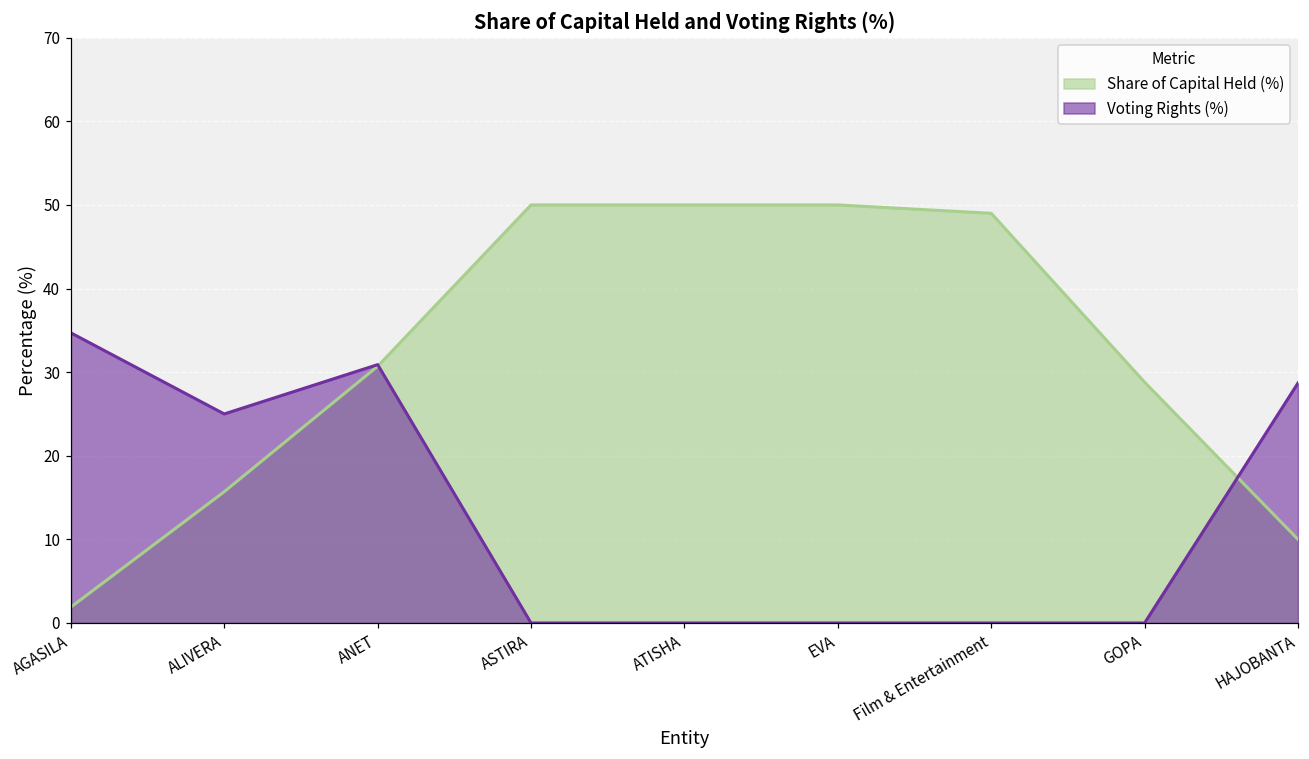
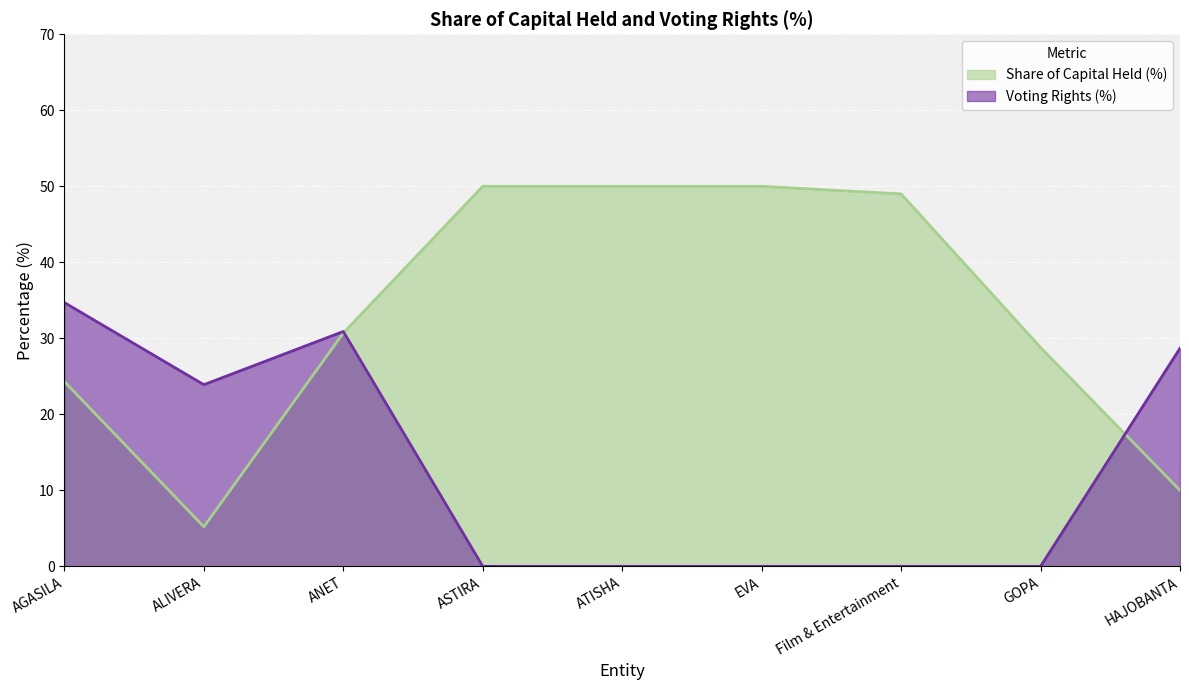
Share of Capital Held (%), AGASILA: 2 -> 24
Share of Capital Held (%), ALIVERA: 16 -> 5
Voting Rights (%), ALIVERA: 25 -> 24
